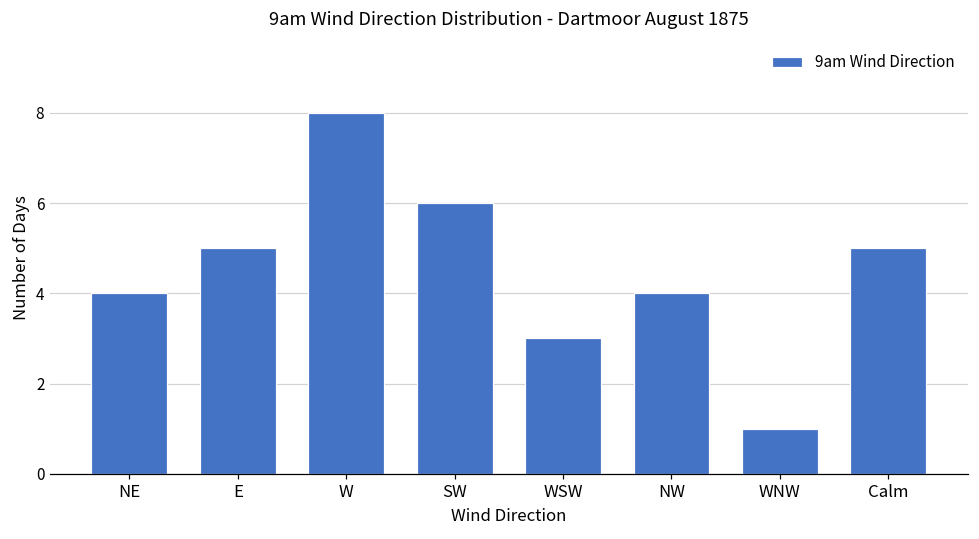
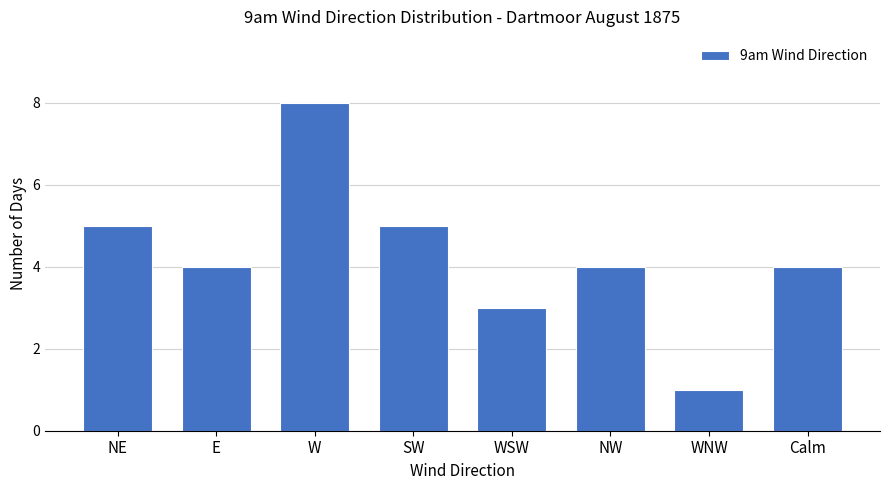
NE: 4 -> 5
E: 5 -> 4
SW: 6 -> 5
Calm: 5 -> 4
